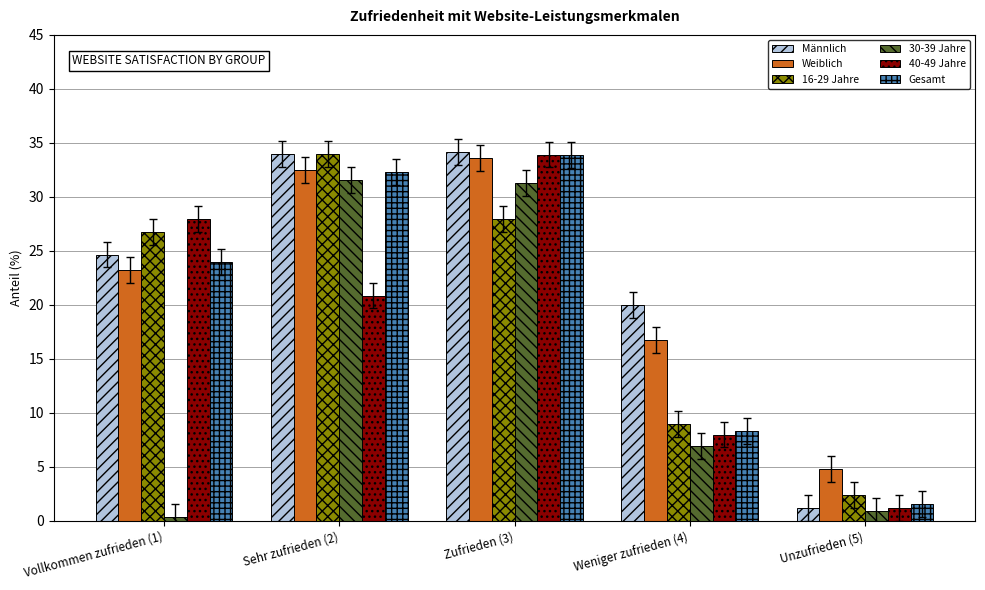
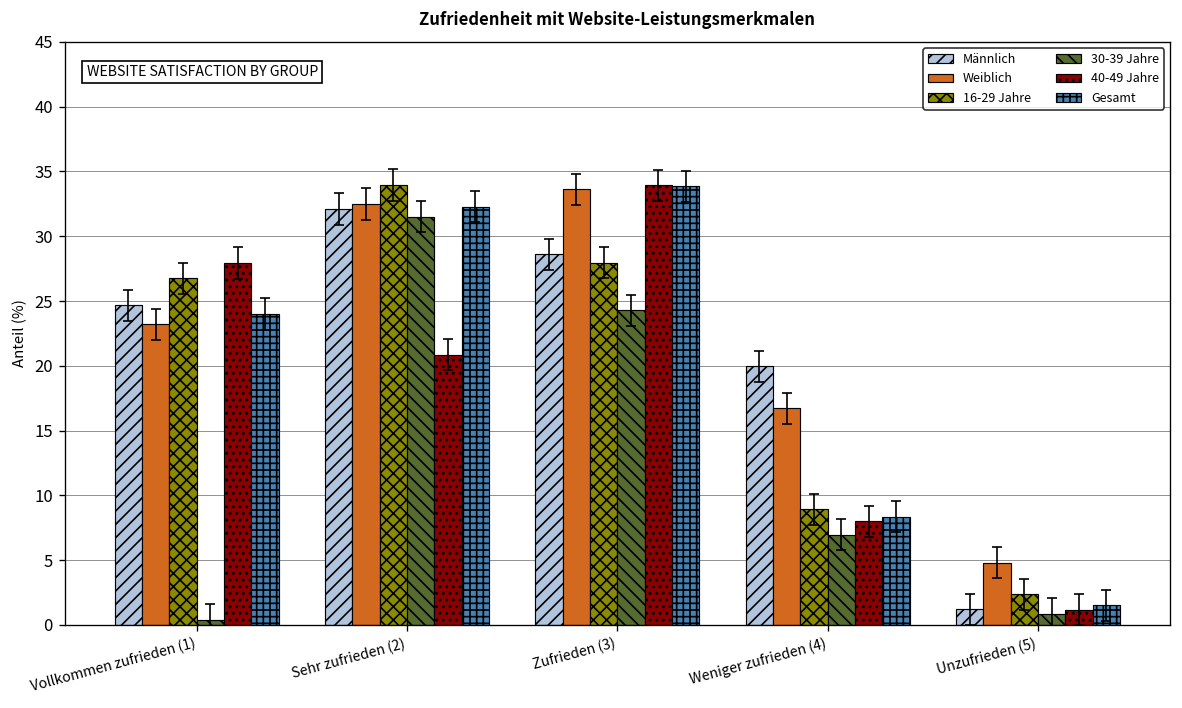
Männlich, Sehr zufrieden (2): 34.0 -> 32.1
Männlich, Zufrieden (3): 34.2 -> 28.6
30-39 Jahre, Zufrieden (3): 31.3 -> 24.3
